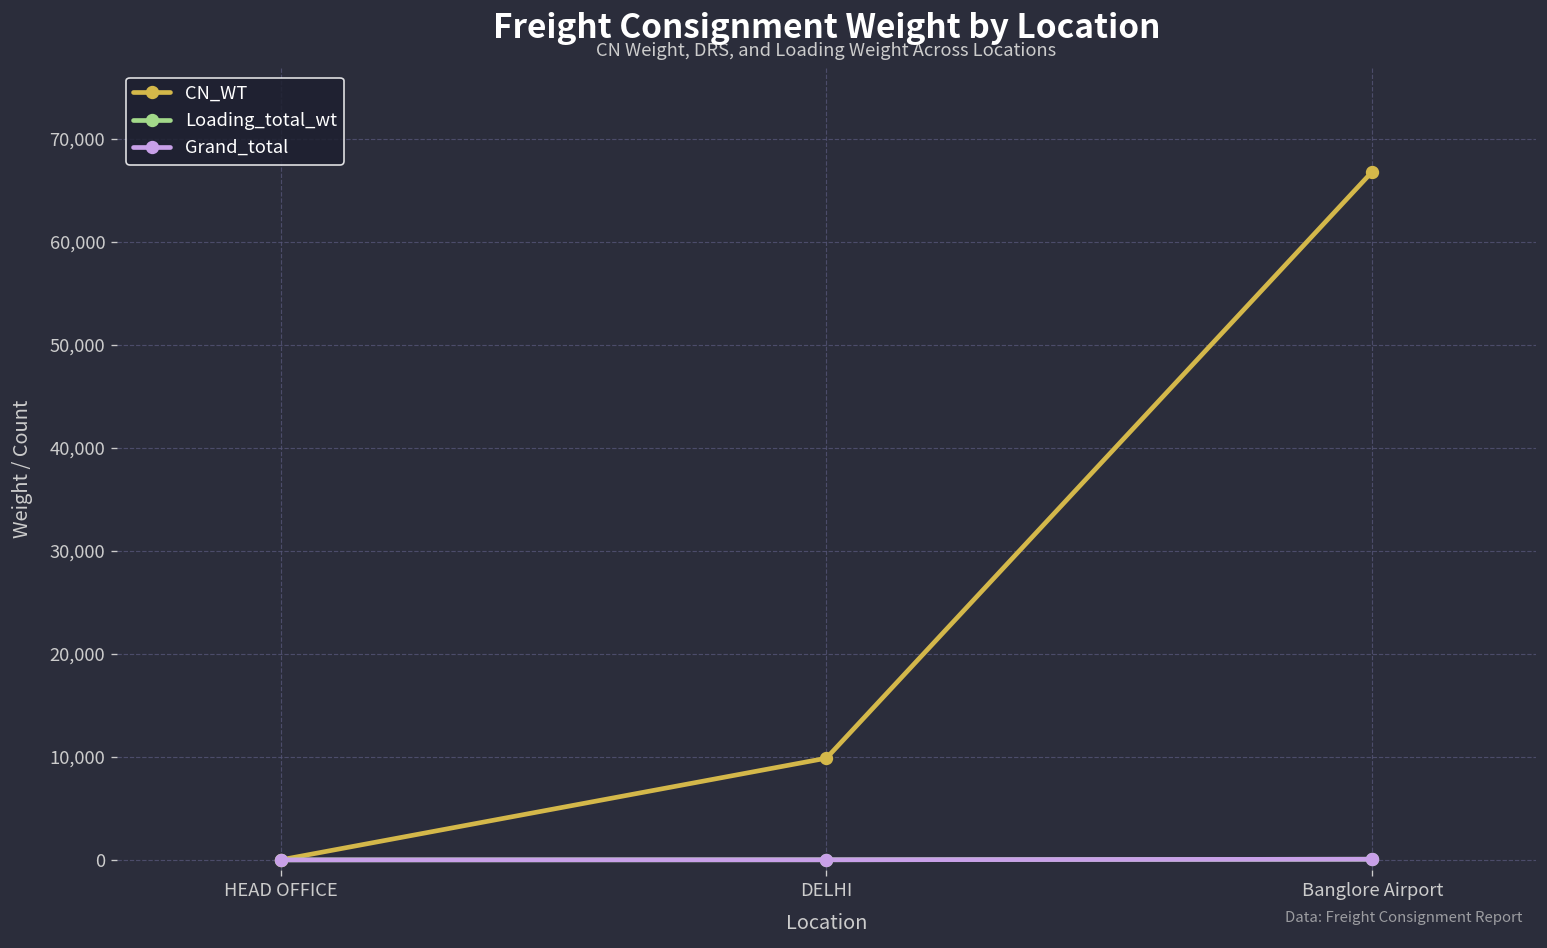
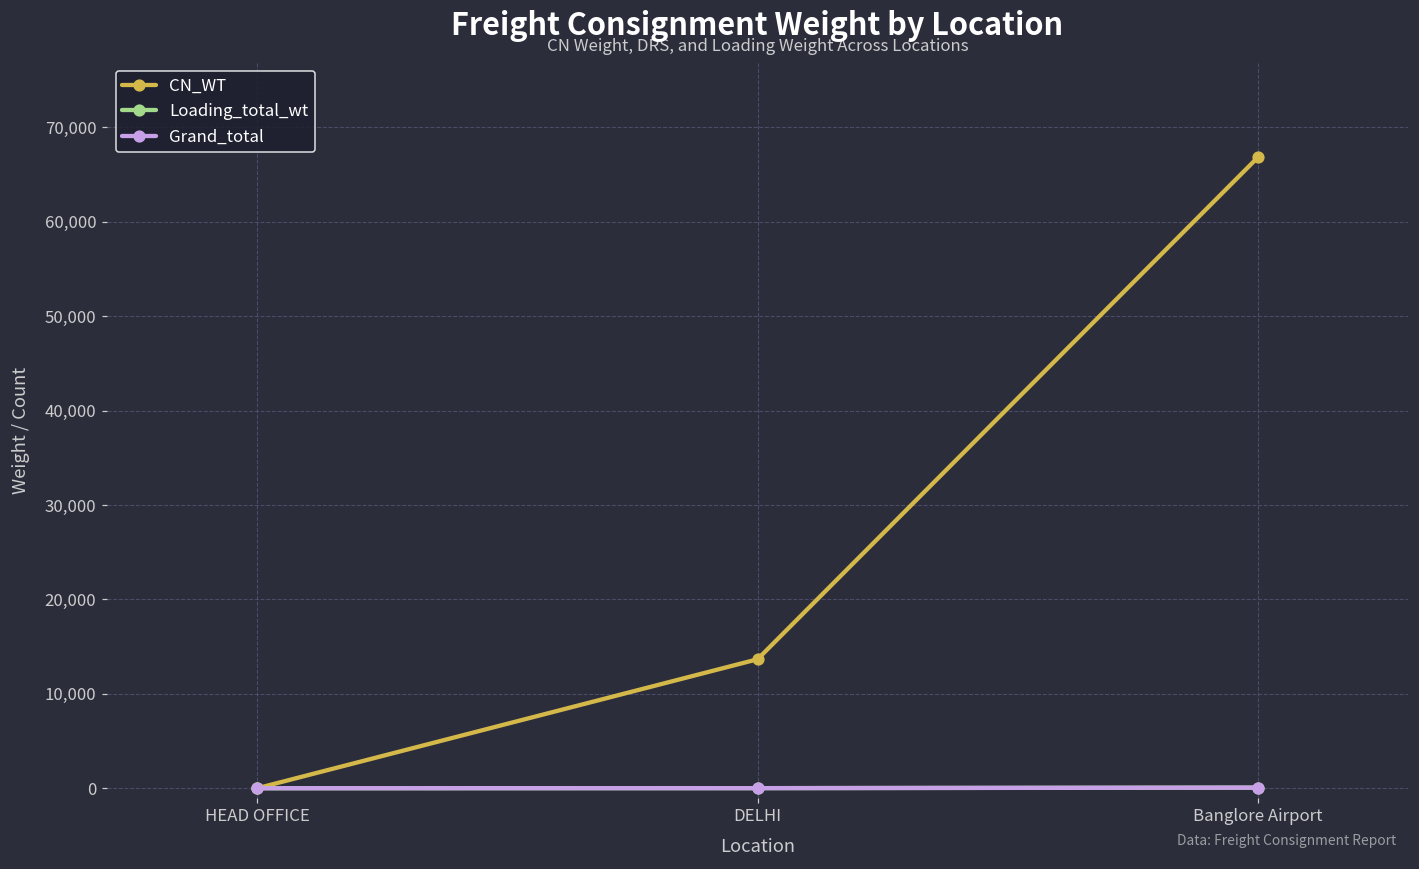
CN_WT, DELHI: 10,000 -> 14,000
